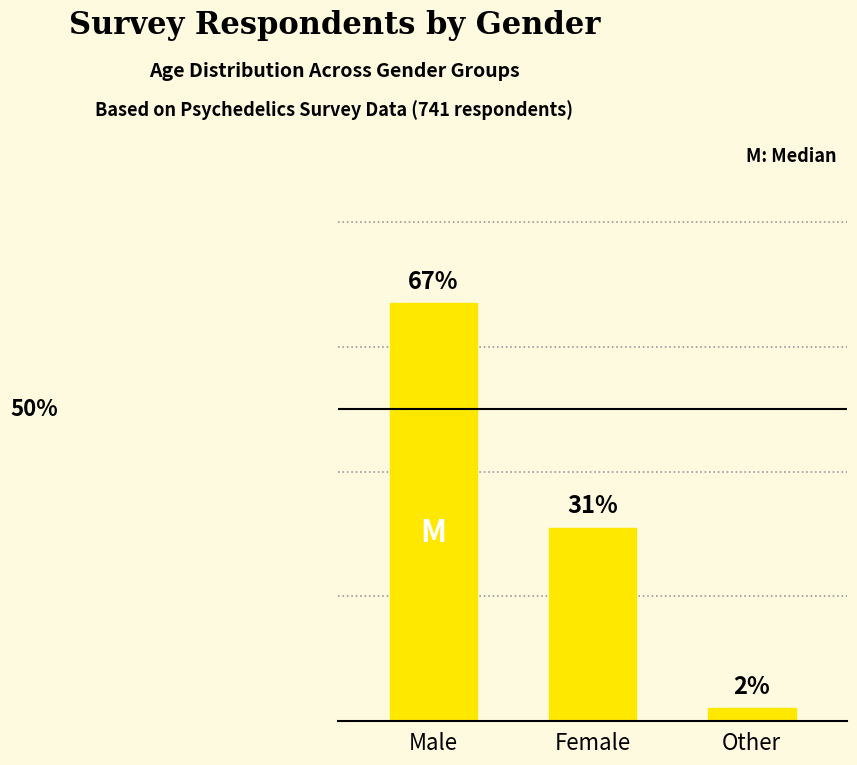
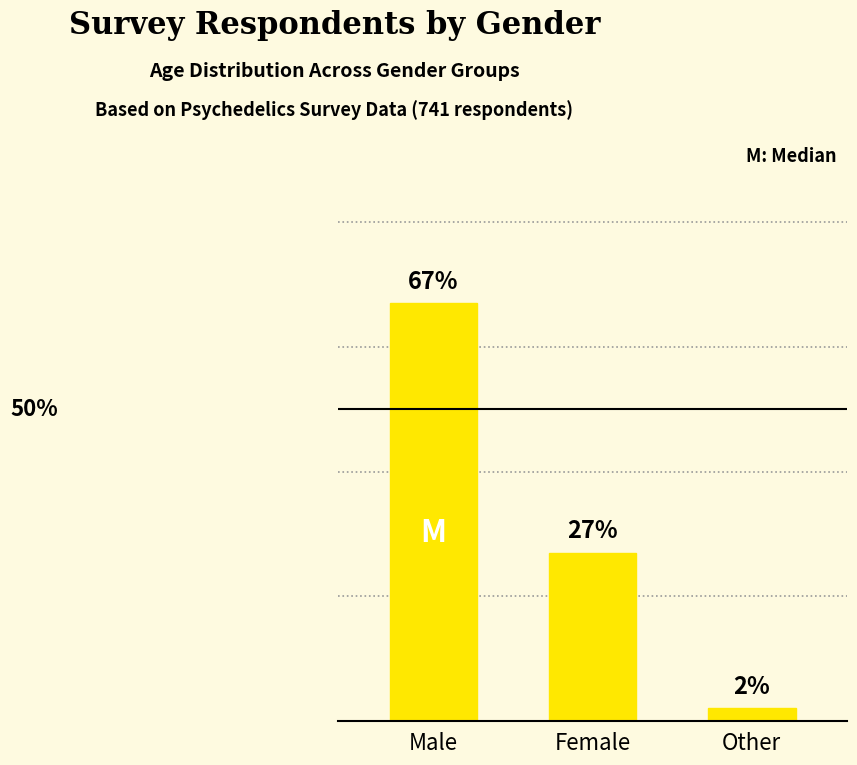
Female: 31% -> 27%
